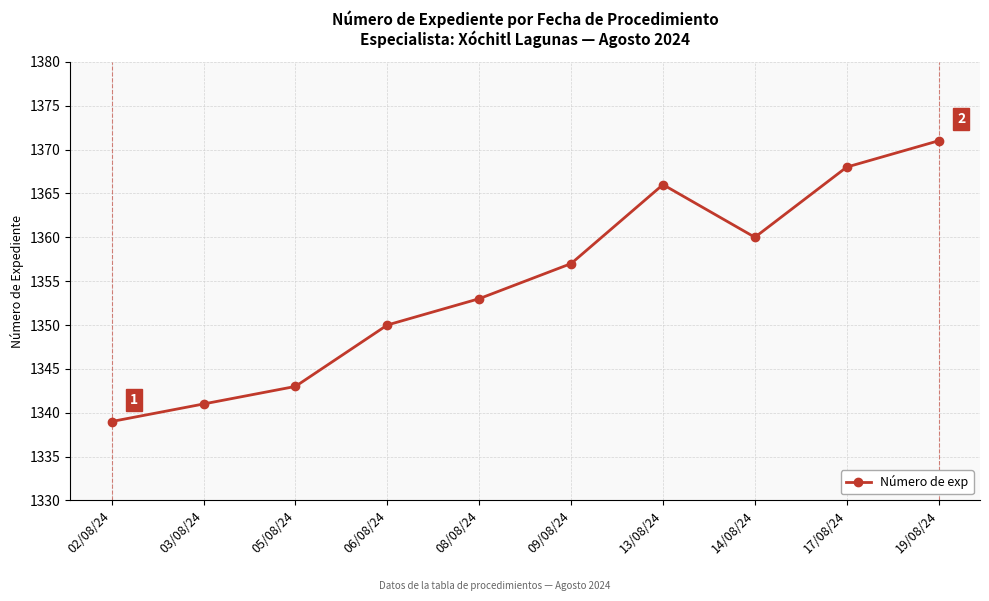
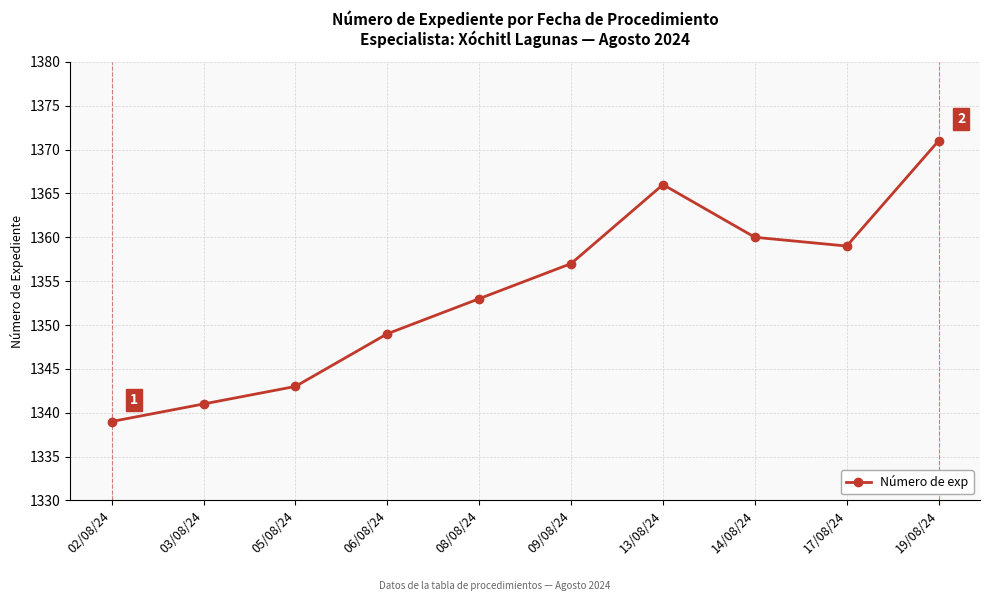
06/08/24: 1350 -> 1349
17/08/24: 1368 -> 1359
